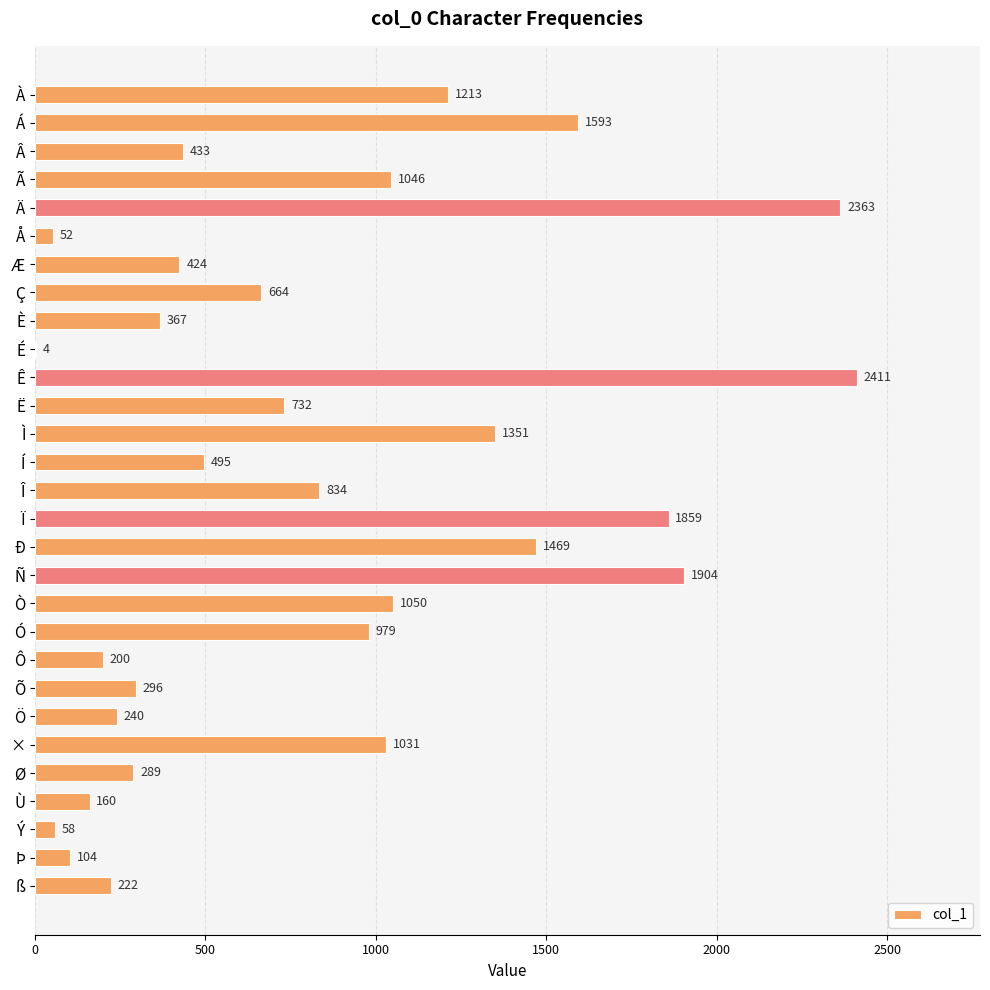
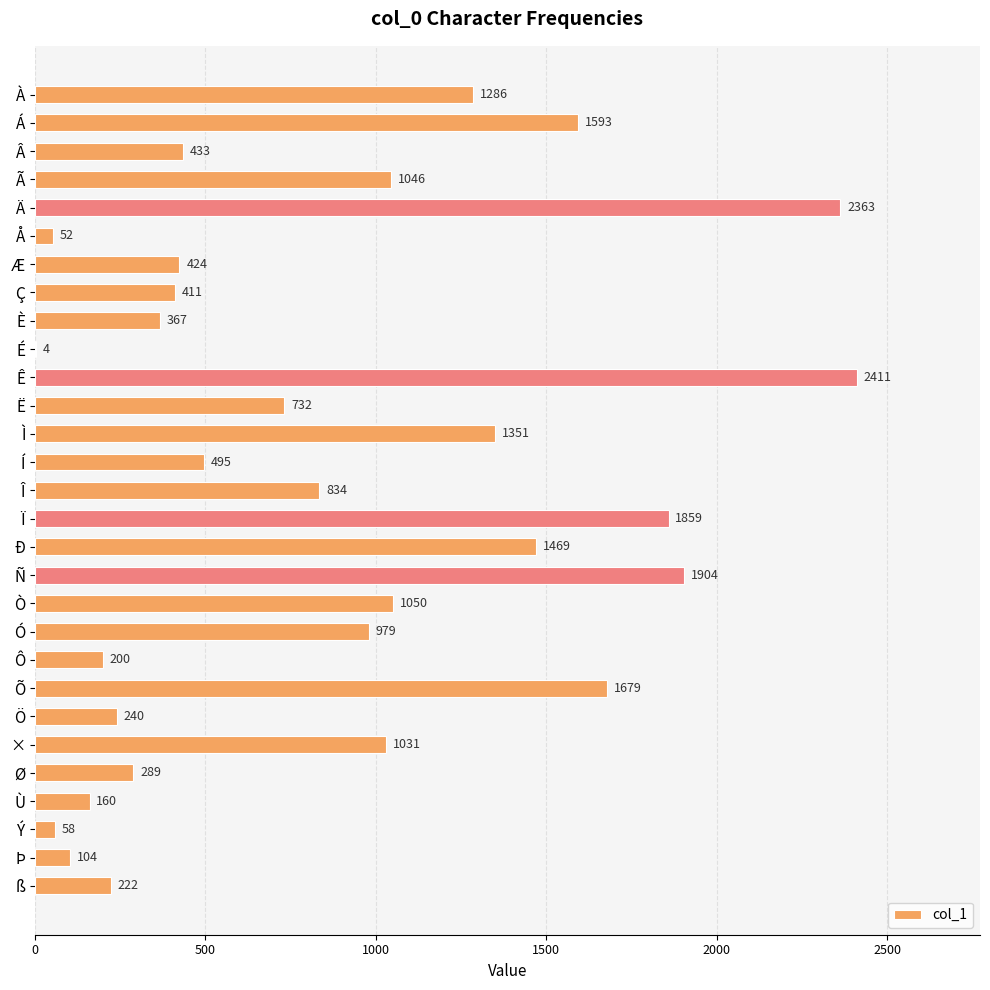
À: 1213 -> 1286
Ç: 664 -> 411
Õ: 296 -> 1679
